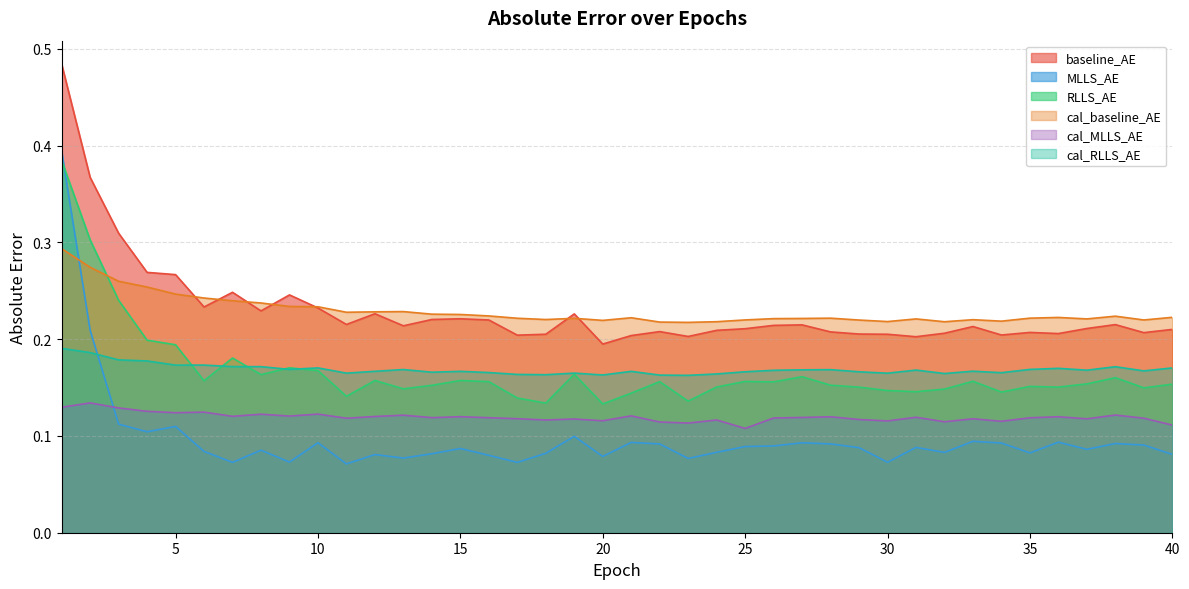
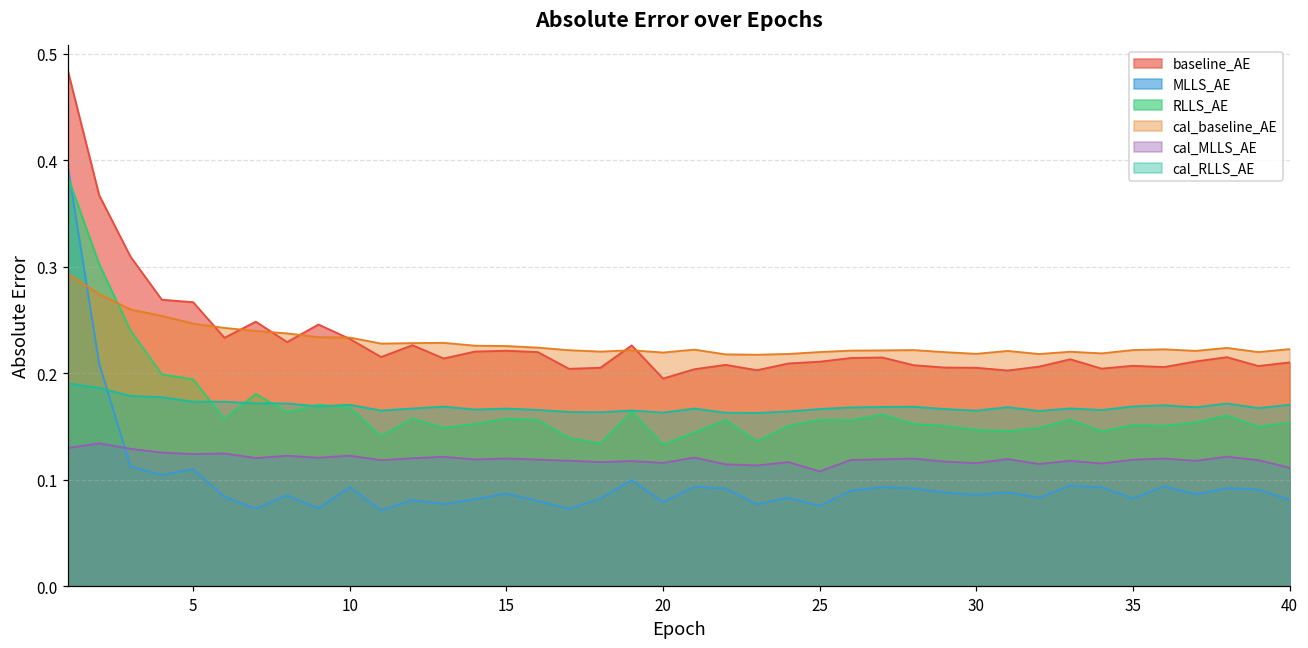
MLLS_AE, 25: 0.09 -> 0.08
MLLS_AE, 30: 0.07 -> 0.09
